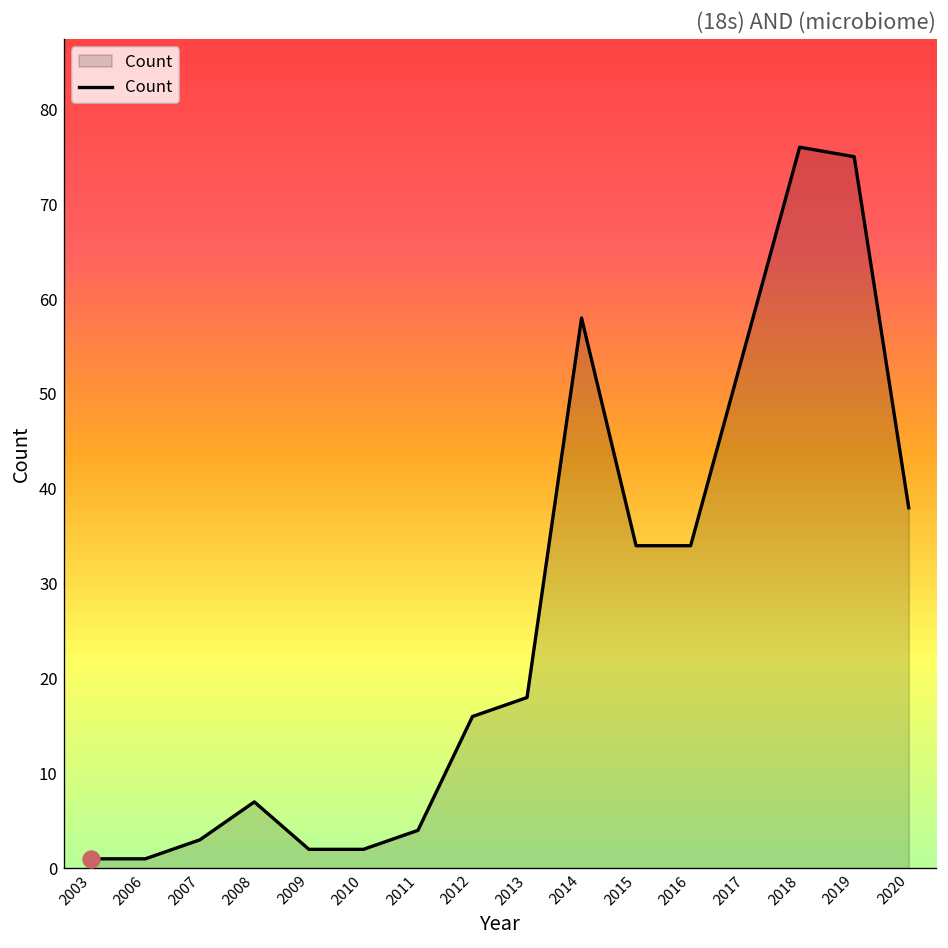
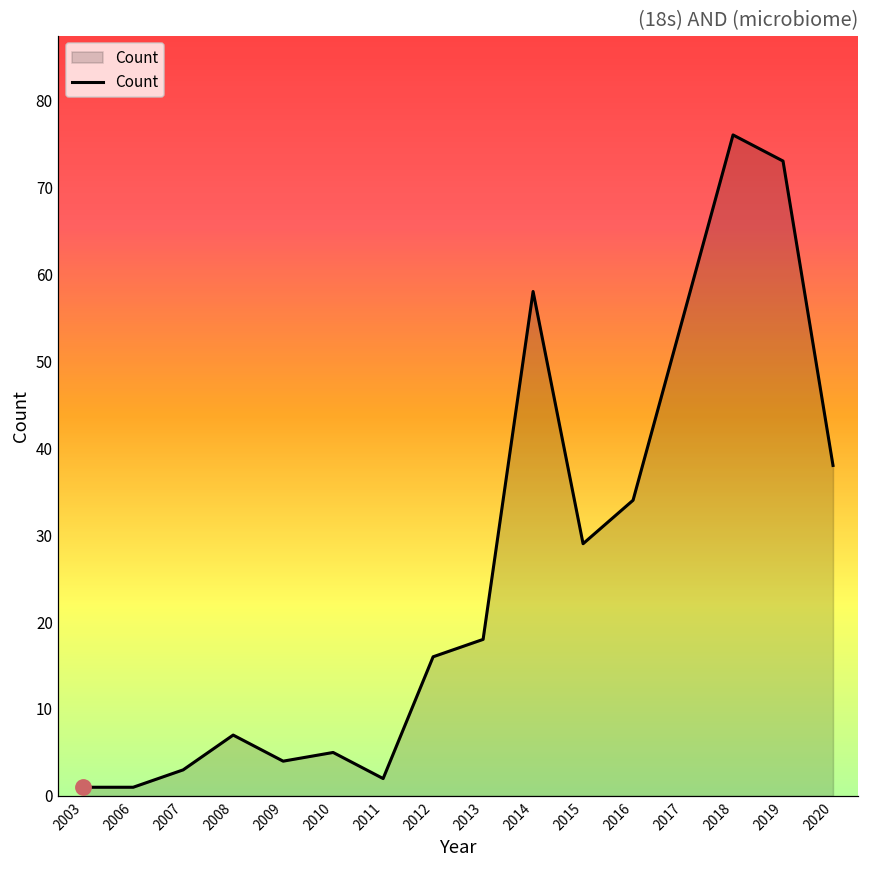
Count, 2009: 2 -> 4
Count, 2010: 2 -> 5
Count, 2011: 4 -> 2
Count, 2015: 34 -> 29
Count, 2019: 75 -> 73
